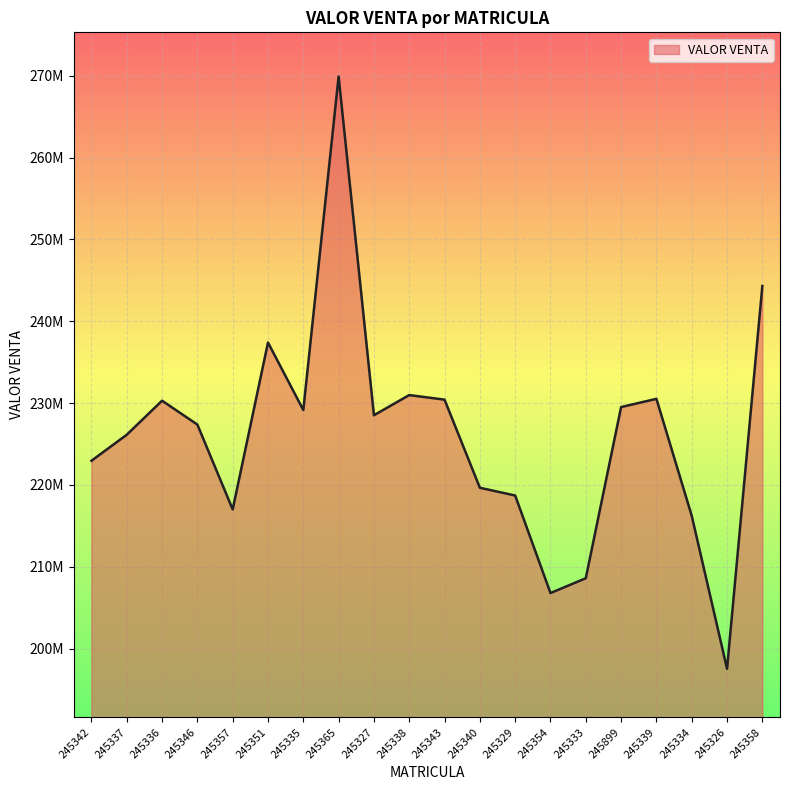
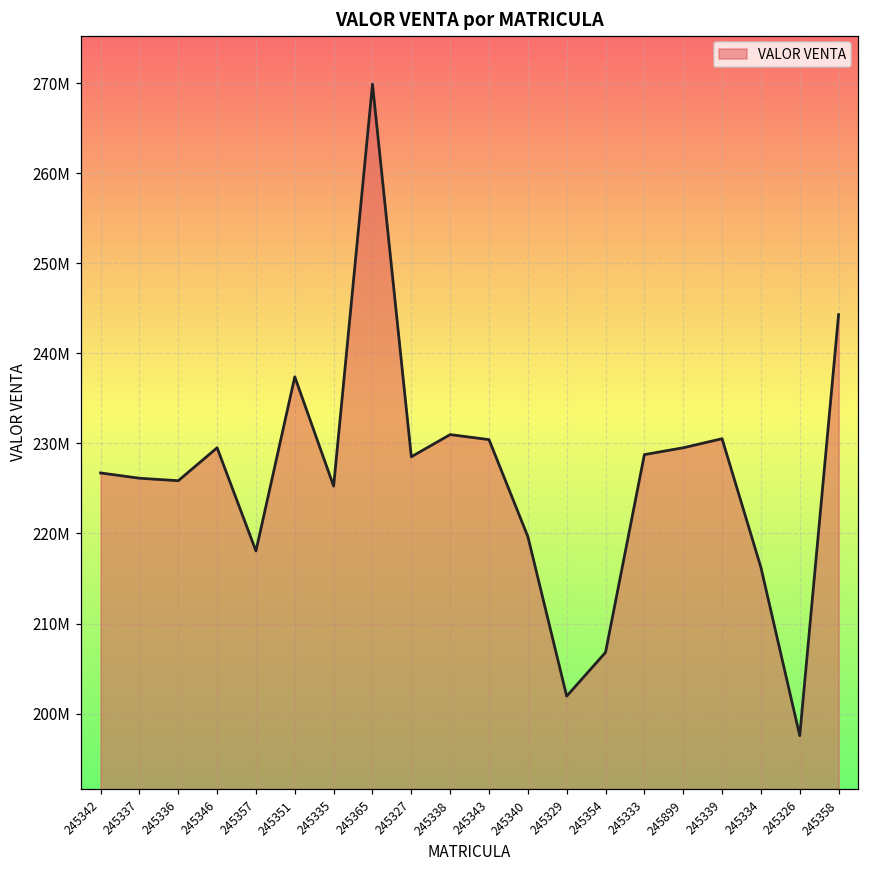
245342: 223000000 -> 227000000
245336: 230000000 -> 226000000
245346: 227000000 -> 230000000
245357: 217000000 -> 218000000
245335: 229000000 -> 225000000
245329: 219000000 -> 202000000
245333: 209000000 -> 229000000
